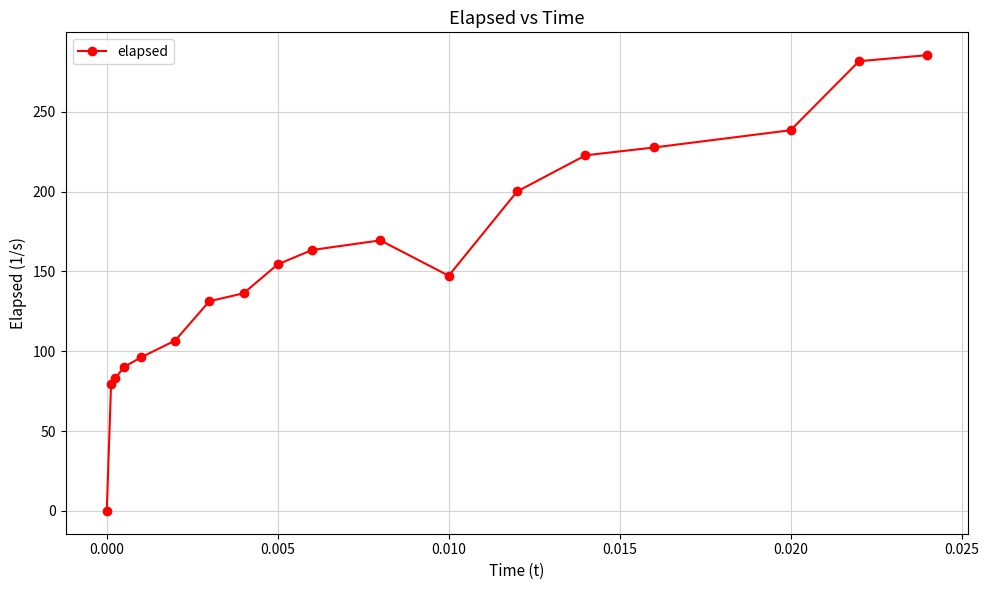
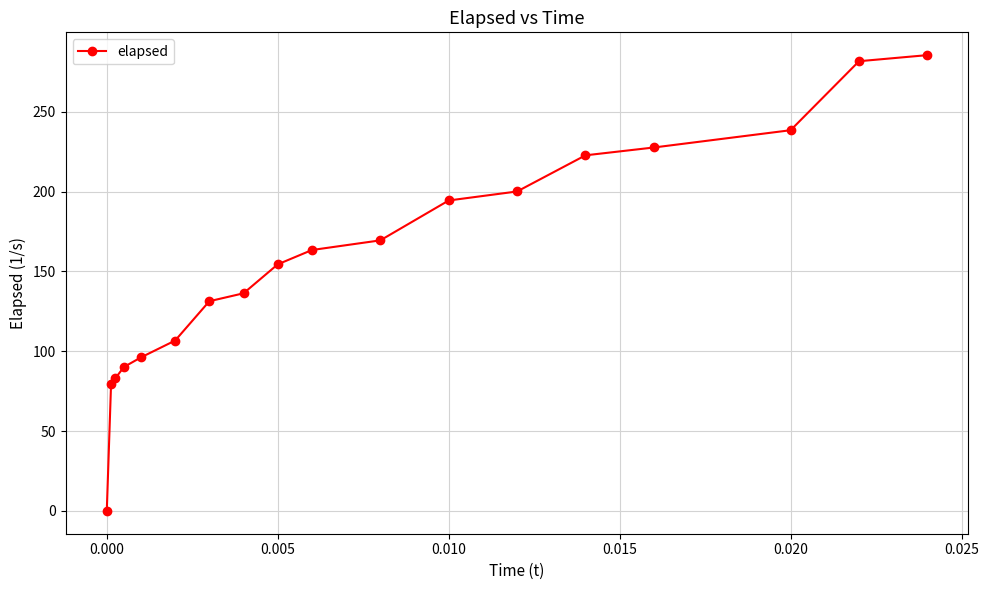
0.010: 147 -> 194
